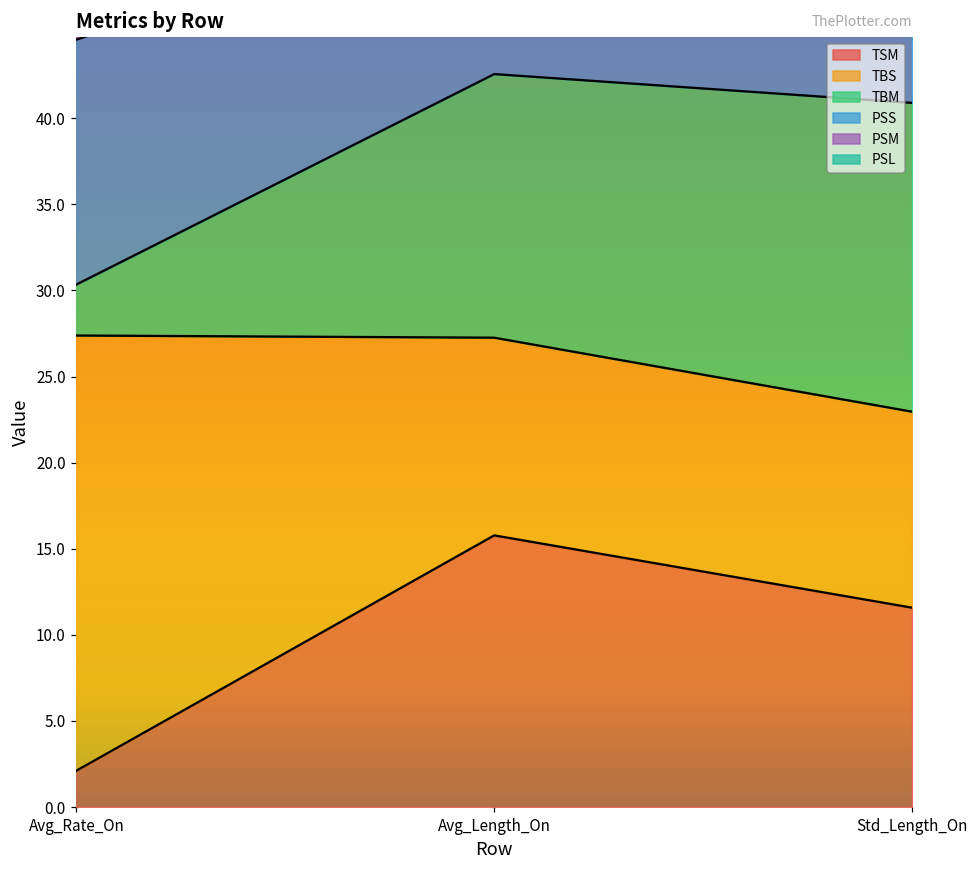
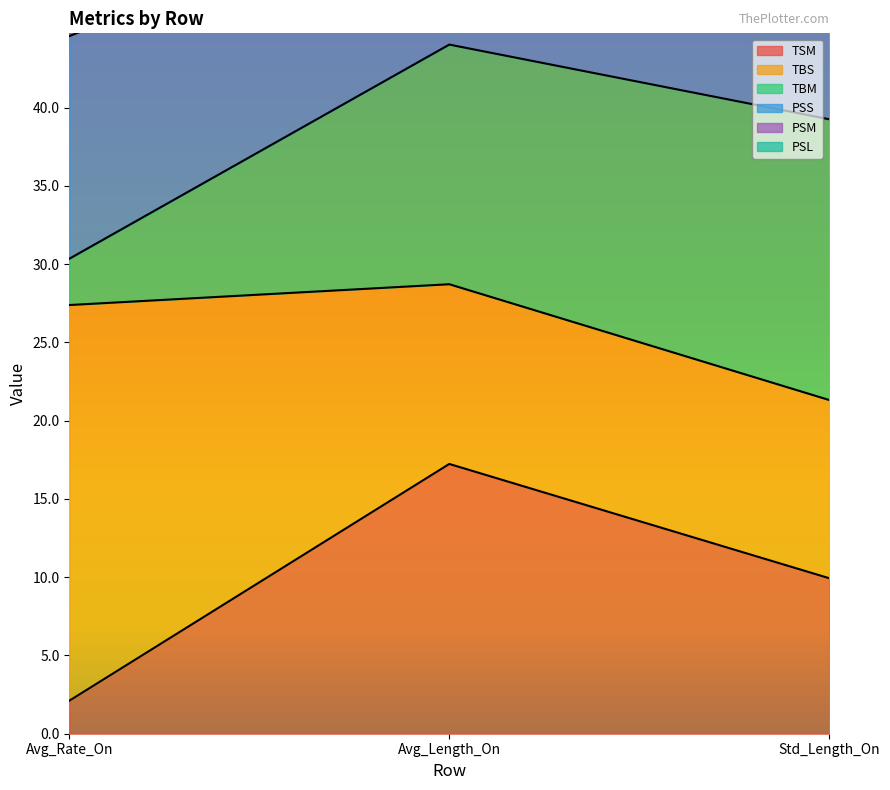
TSM, Avg_Length_On: 15.8 -> 17.2
TSM, Std_Length_On: 11.6 -> 9.9
